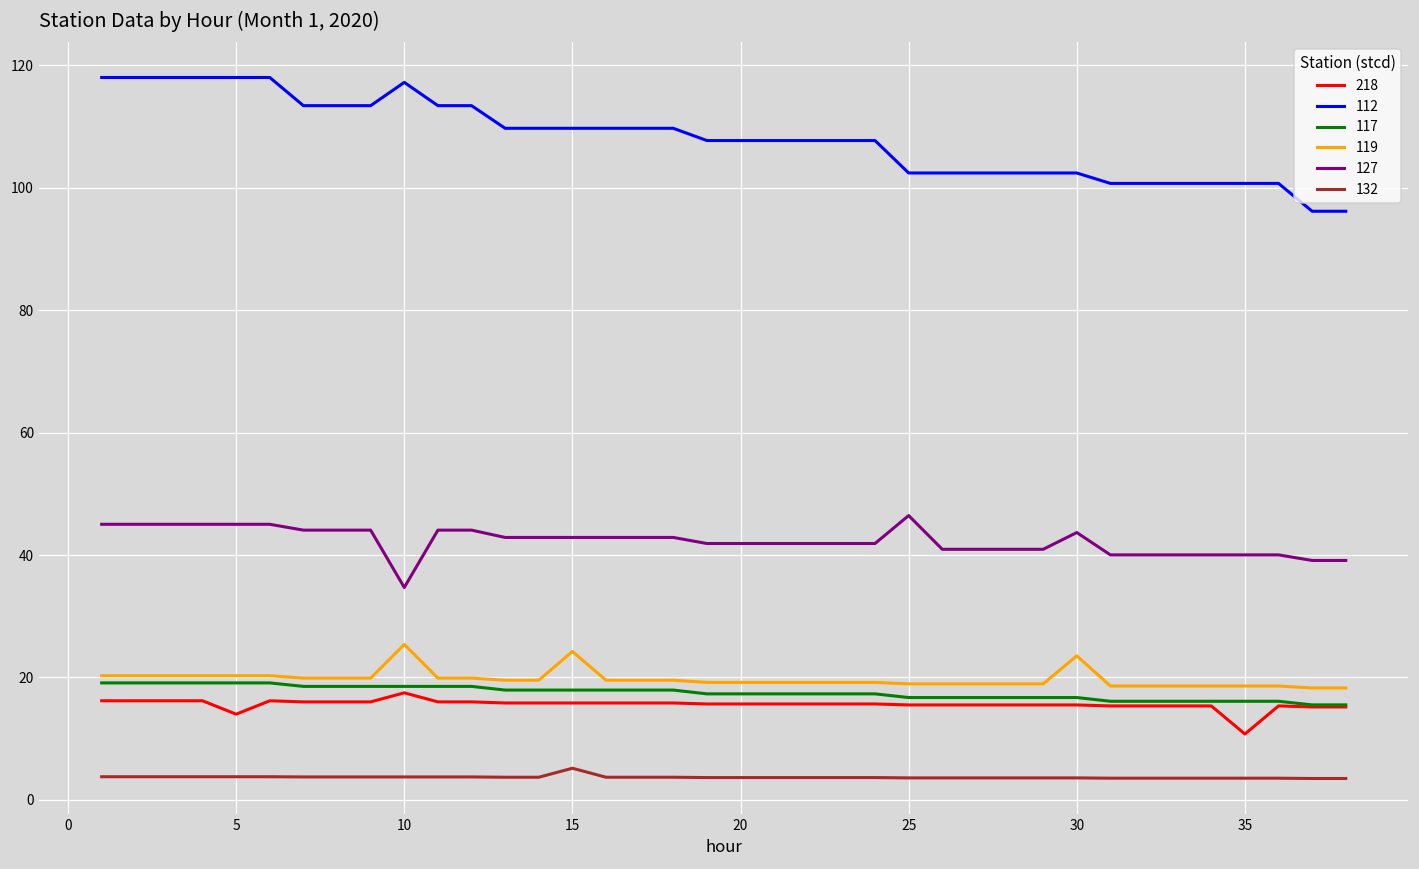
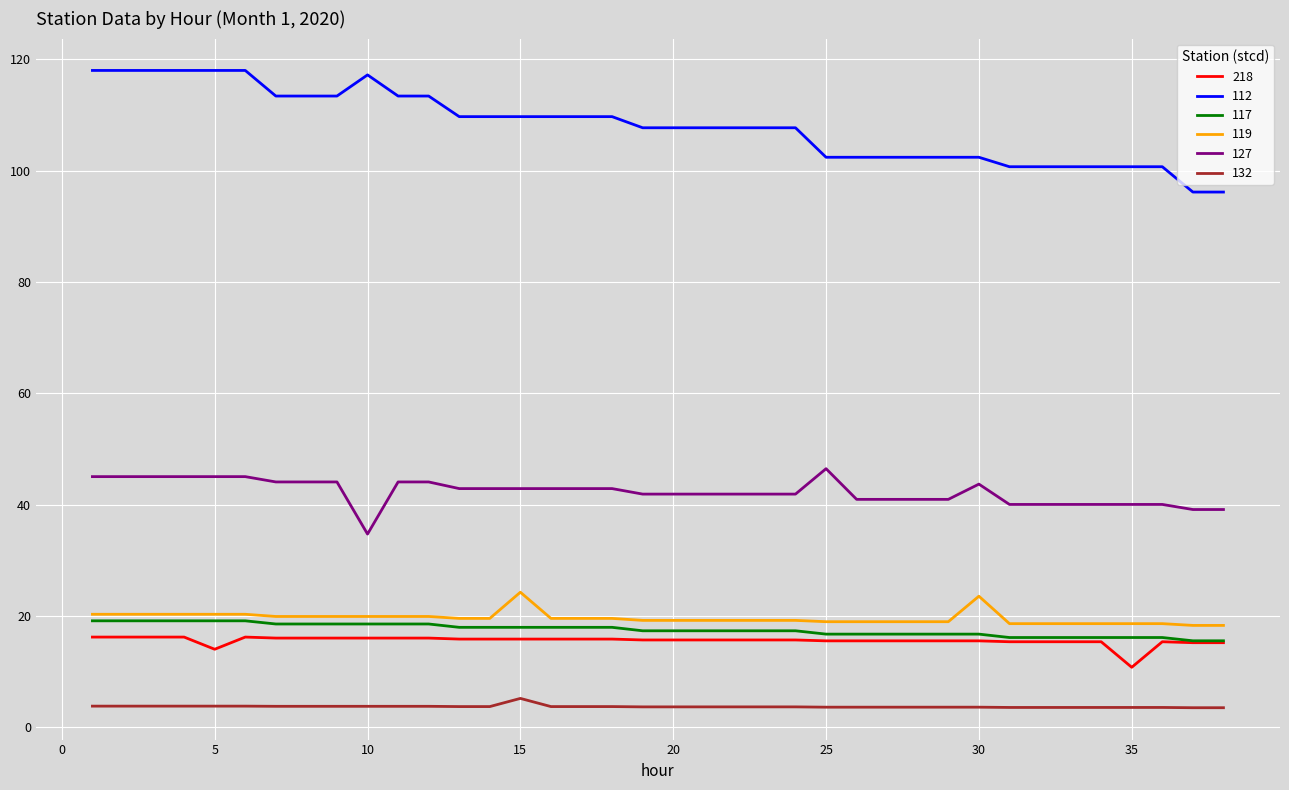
218, 10: 17 -> 16
119, 10: 25 -> 20
